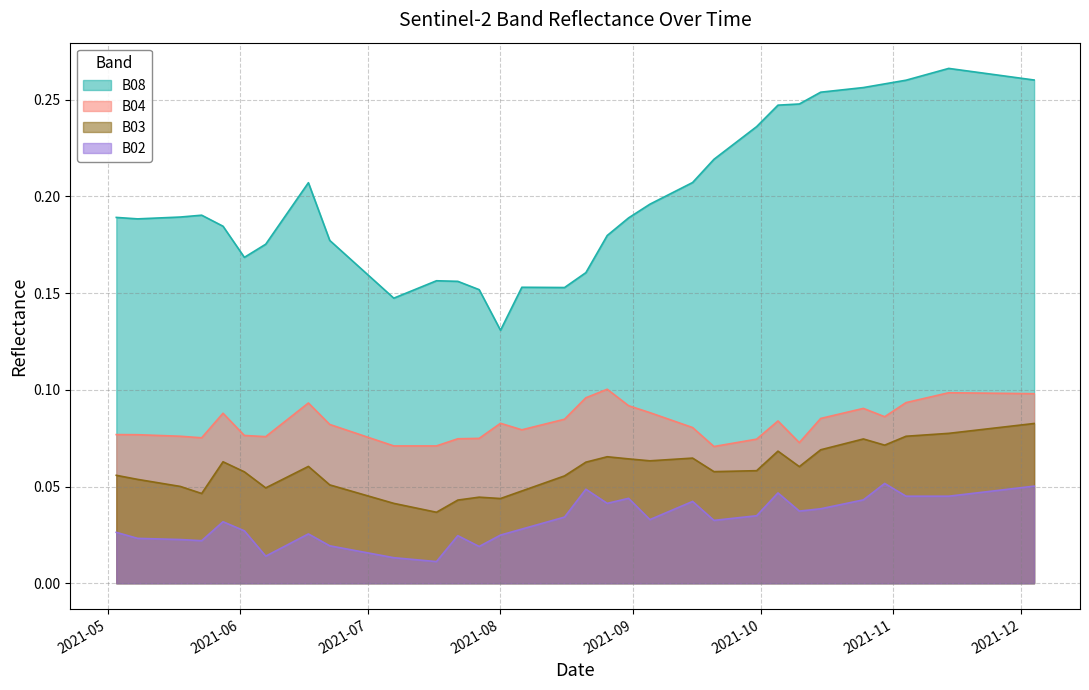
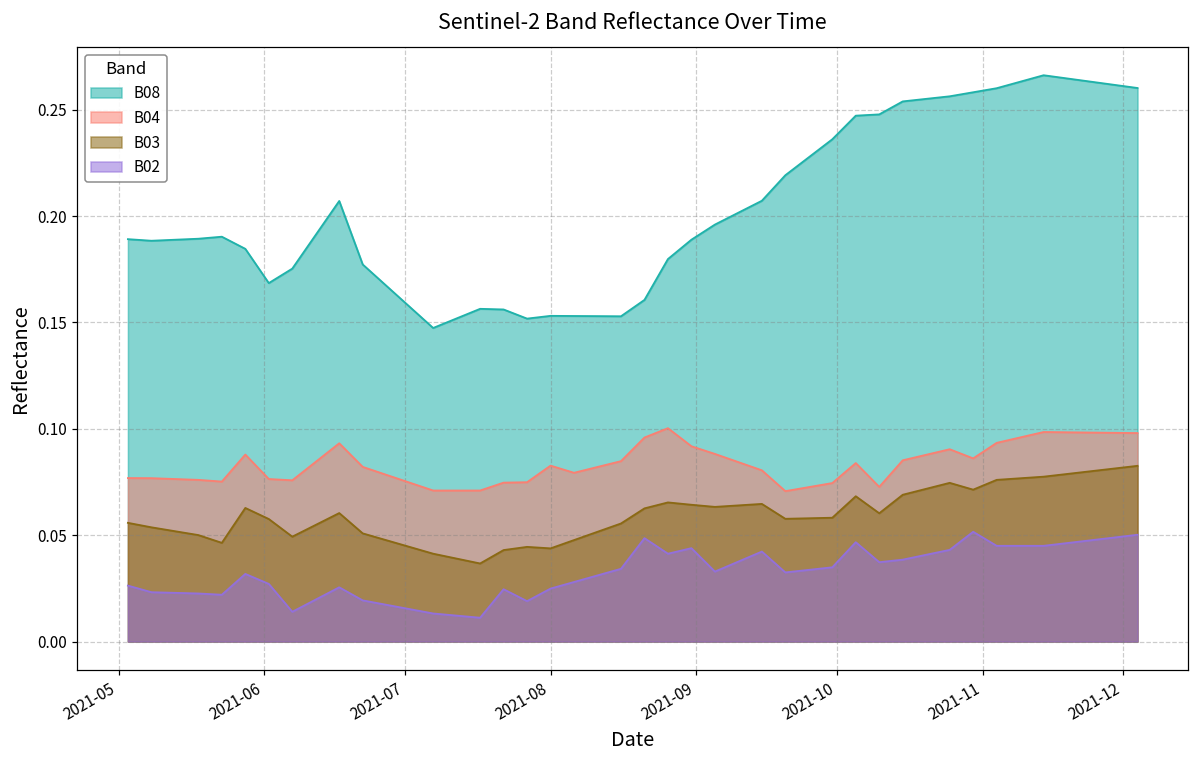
B08, 2021-08: 0.131 -> 0.153
